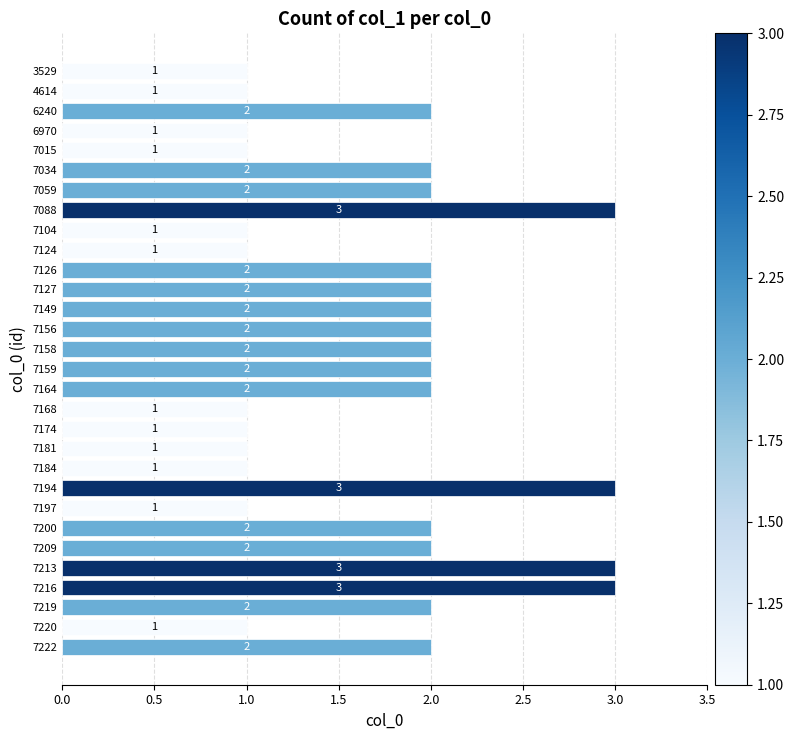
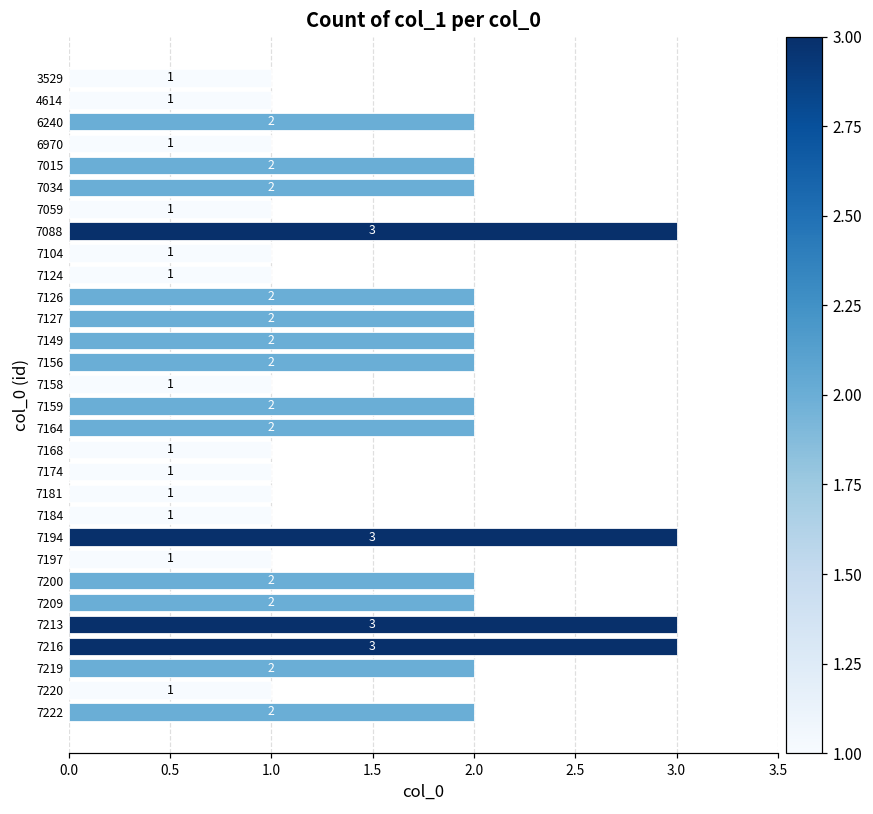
7015: 1 -> 2
7059: 2 -> 1
7158: 2 -> 1
